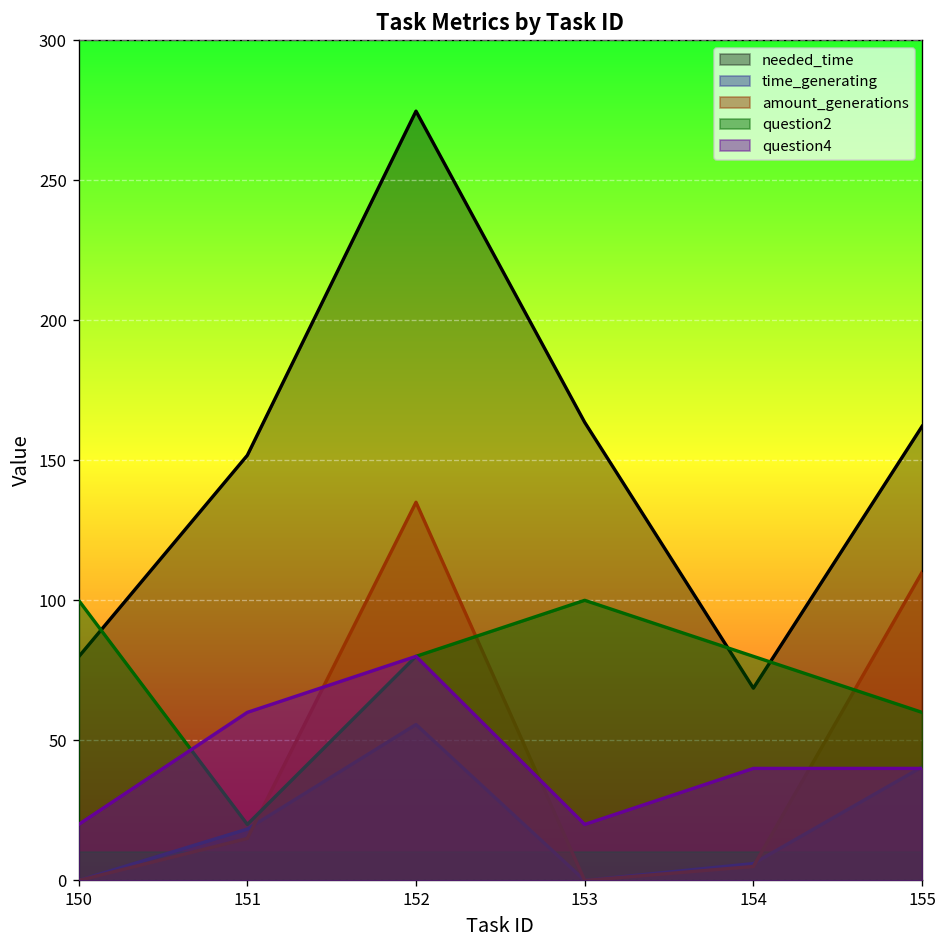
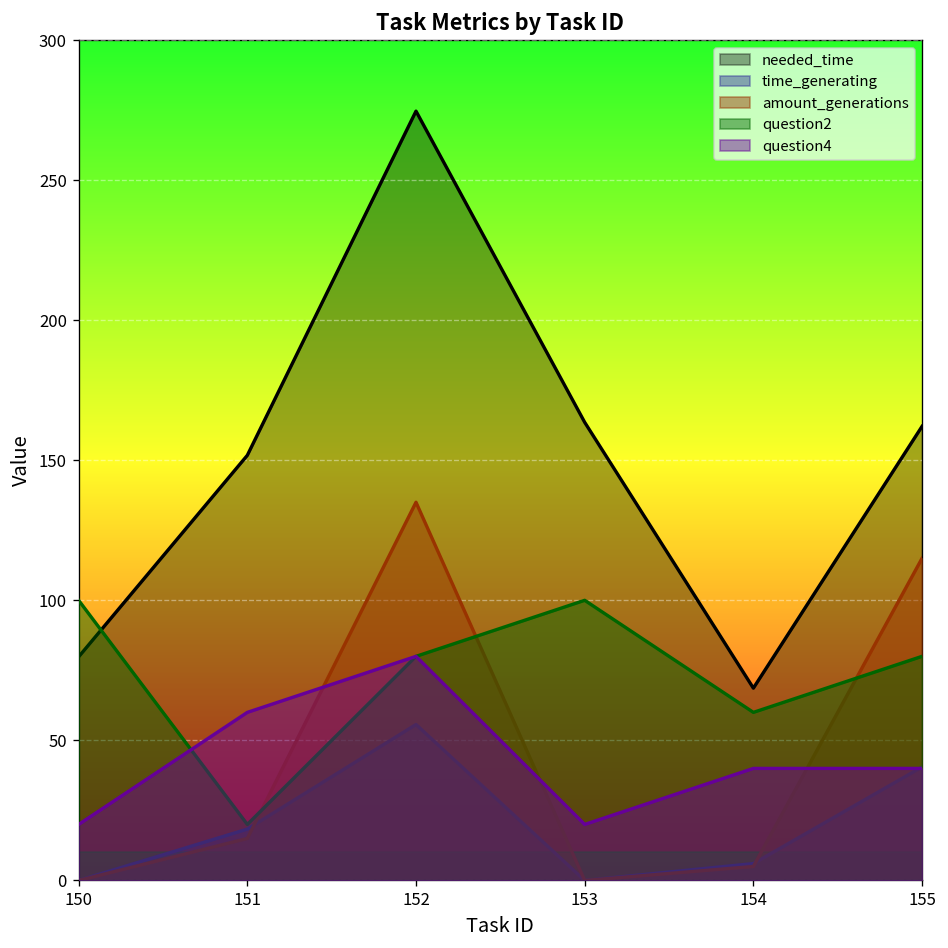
question2, 154: 80 -> 60
amount_generations, 155: 110 -> 115
question2, 155: 60 -> 80
